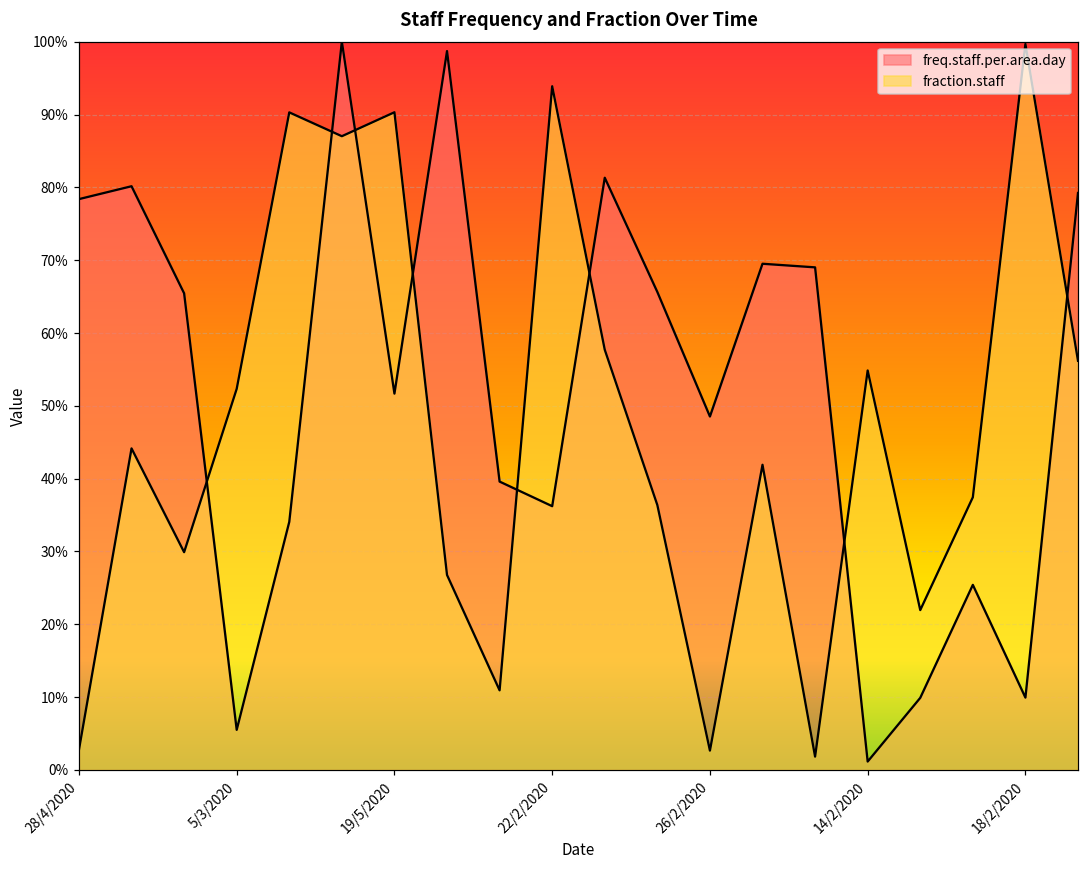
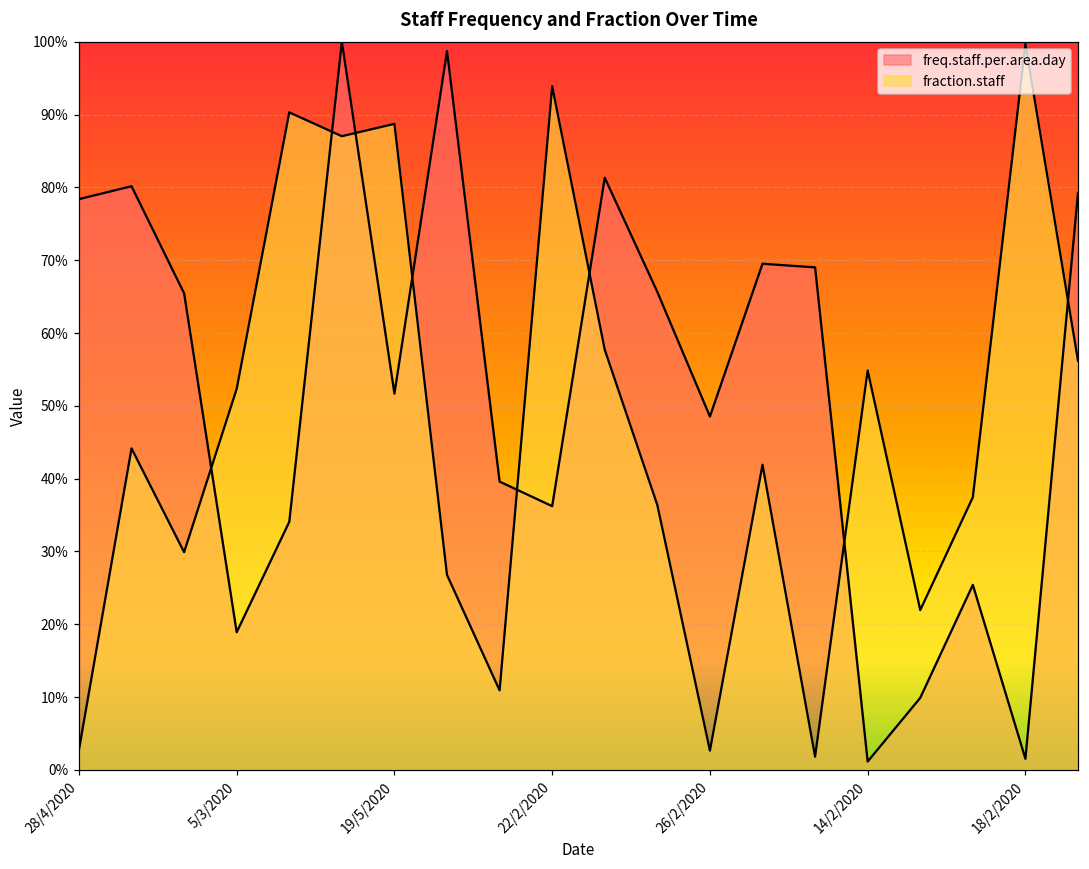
freq.staff.per.area.day, 5/3/2020: 6% -> 19%
fraction.staff, 19/5/2020: 90% -> 89%
freq.staff.per.area.day, 18/2/2020: 10% -> 2%
